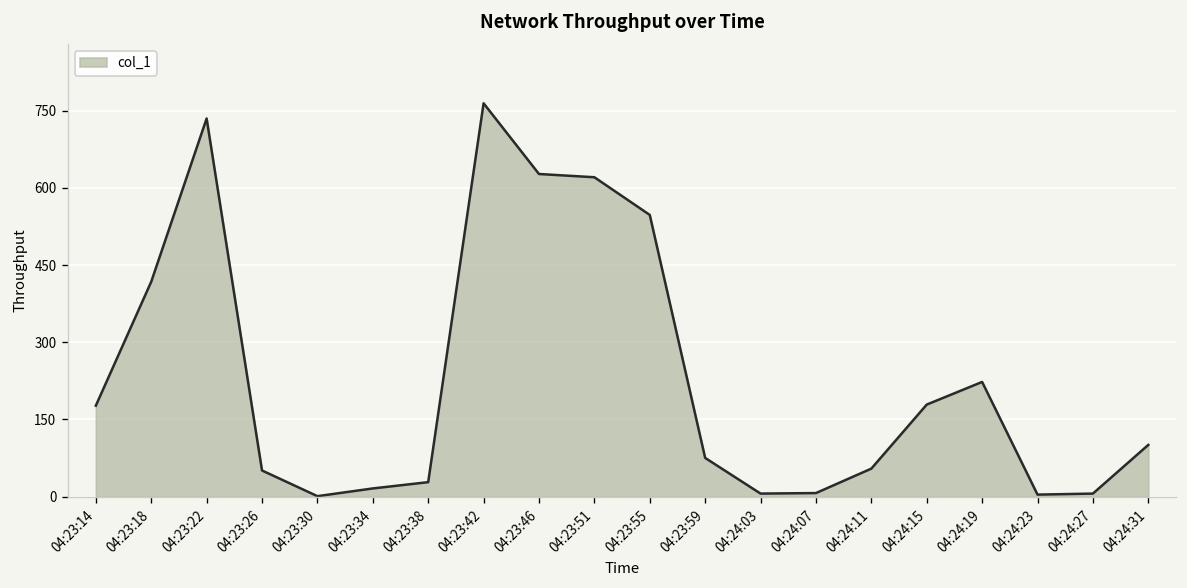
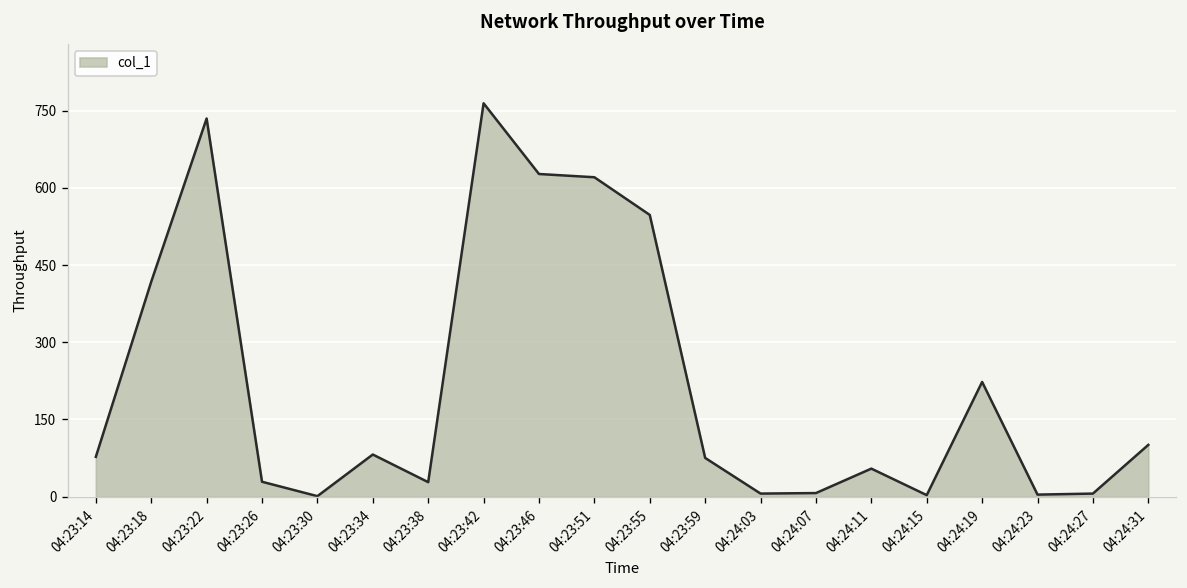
04:23:14: 180 -> 80
04:23:26: 50 -> 30
04:23:34: 20 -> 80
04:24:15: 180 -> 0
